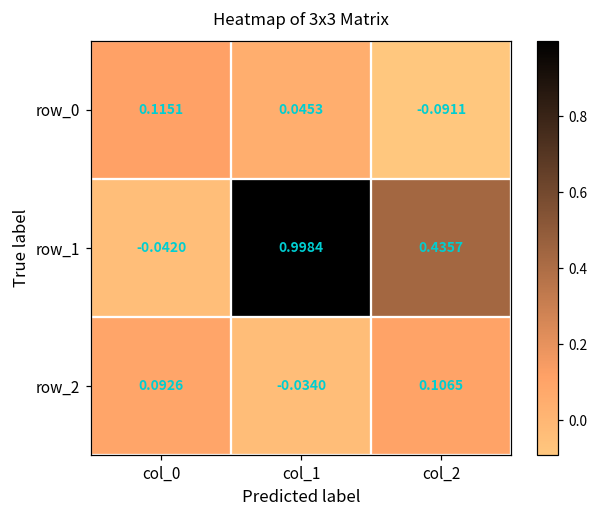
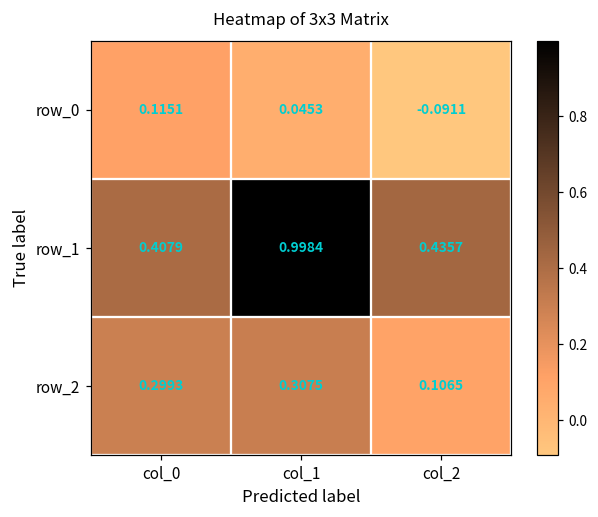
row_1, col_0: -0.0420 -> 0.4079
row_2, col_0: 0.0926 -> 0.2993
row_2, col_1: -0.0340 -> 0.3075
